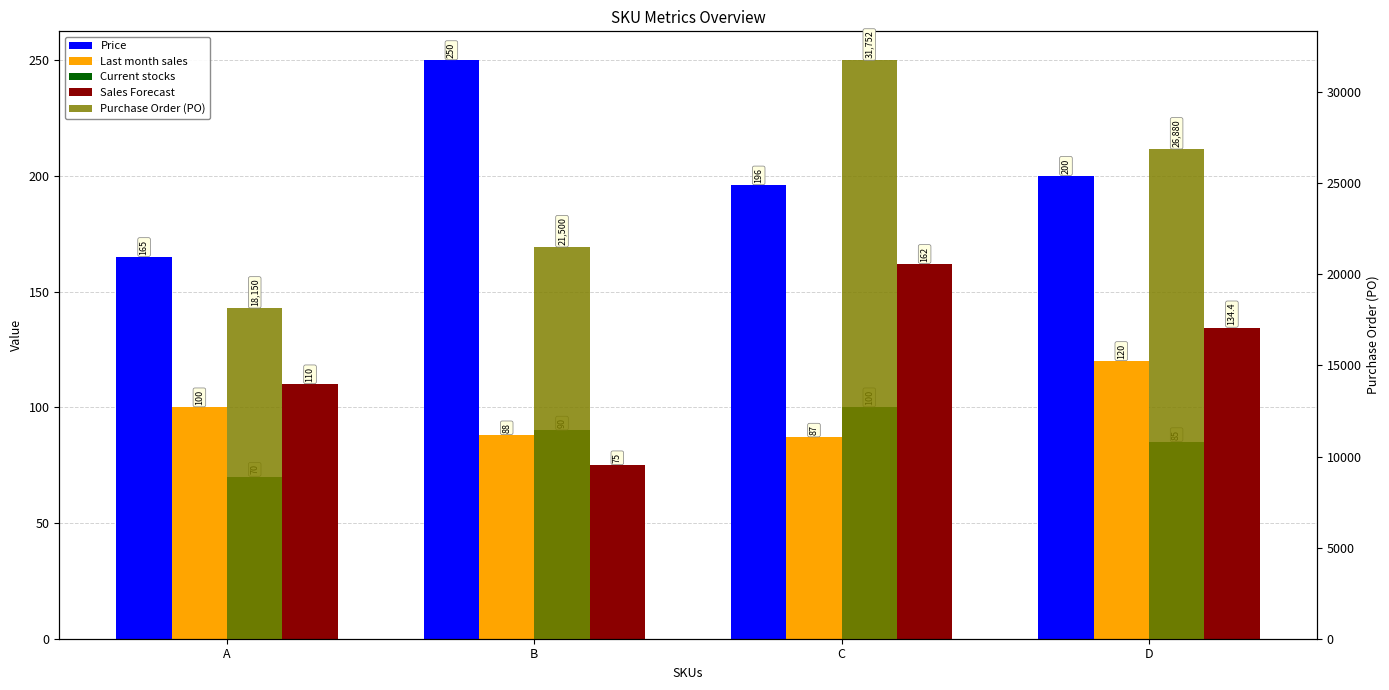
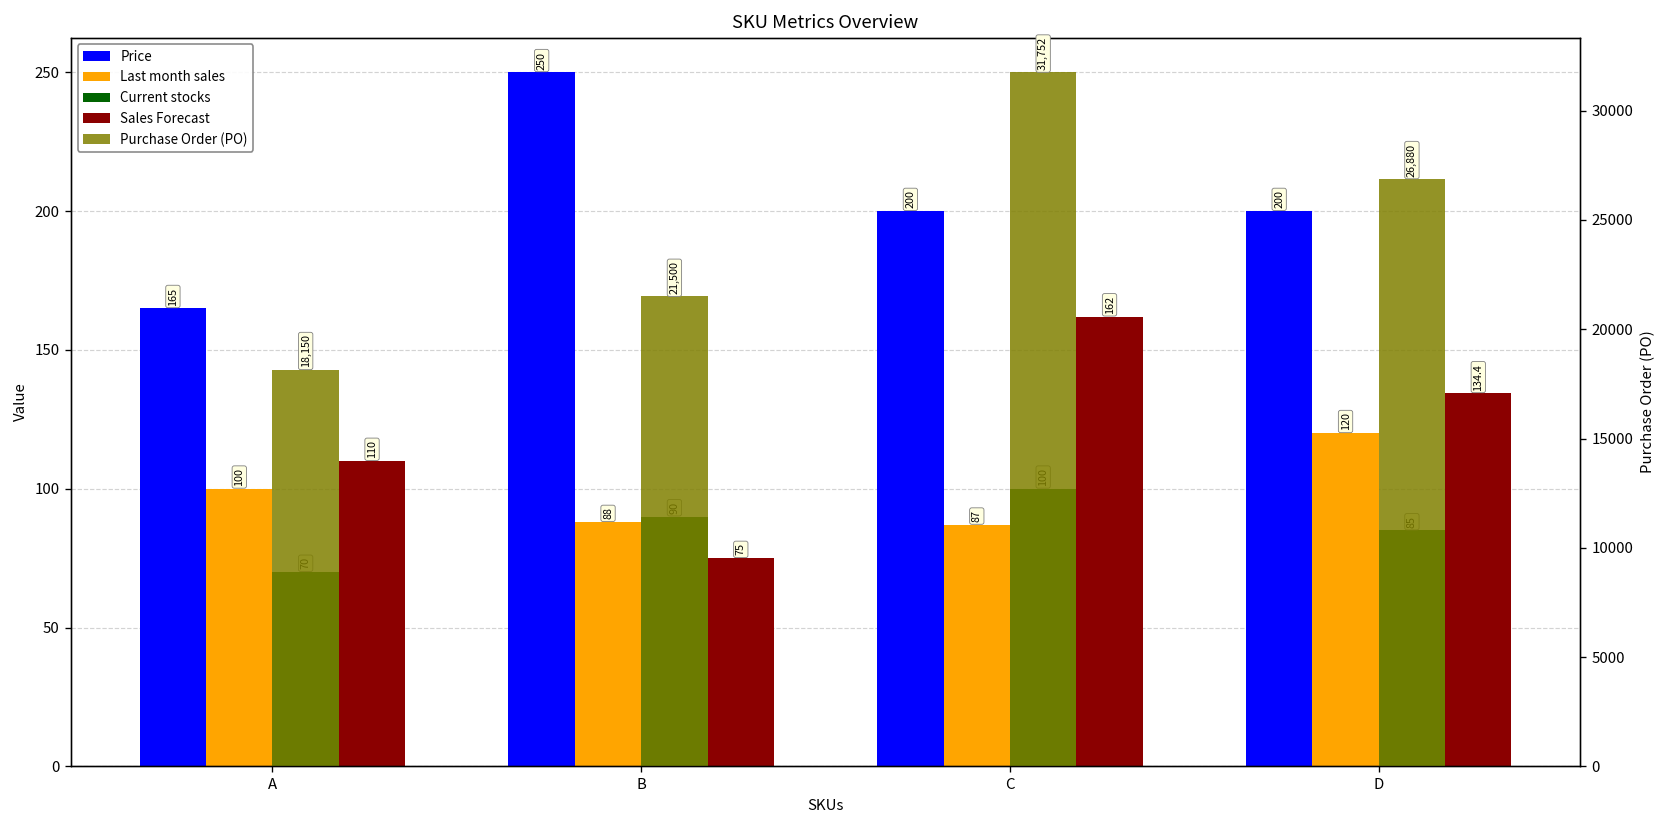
Price, C: 196 -> 200
